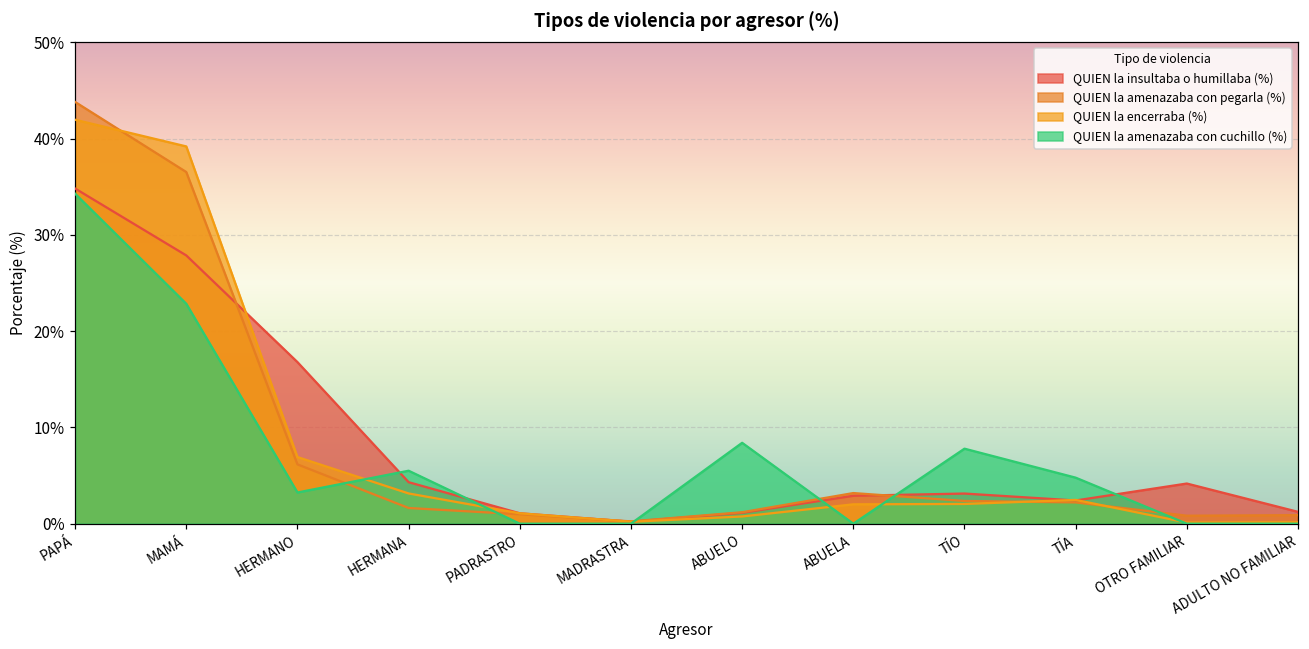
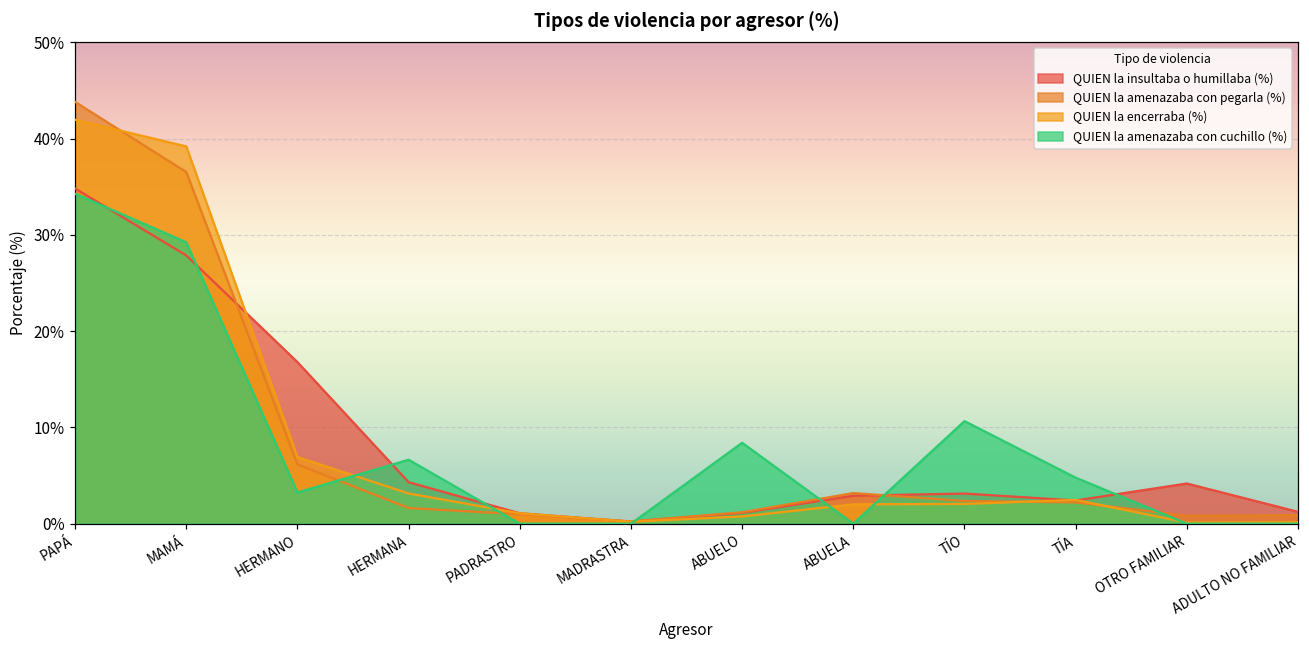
QUIEN la amenazaba con cuchillo (%), MAMÁ: 23% -> 29%
QUIEN la amenazaba con cuchillo (%), HERMANA: 6% -> 7%
QUIEN la amenazaba con cuchillo (%), TÍO: 8% -> 11%
